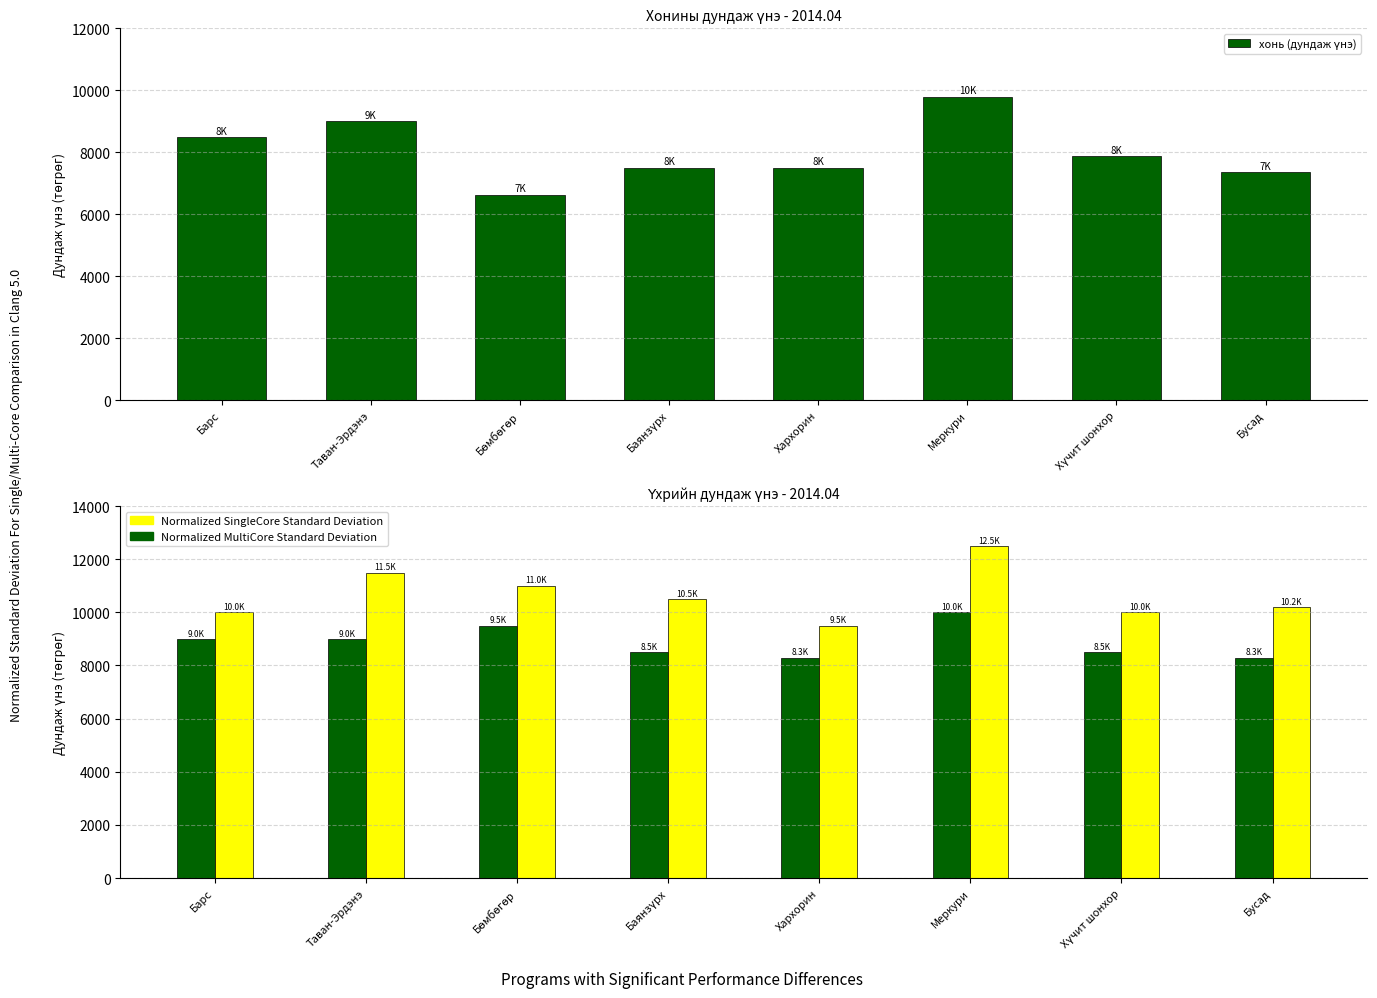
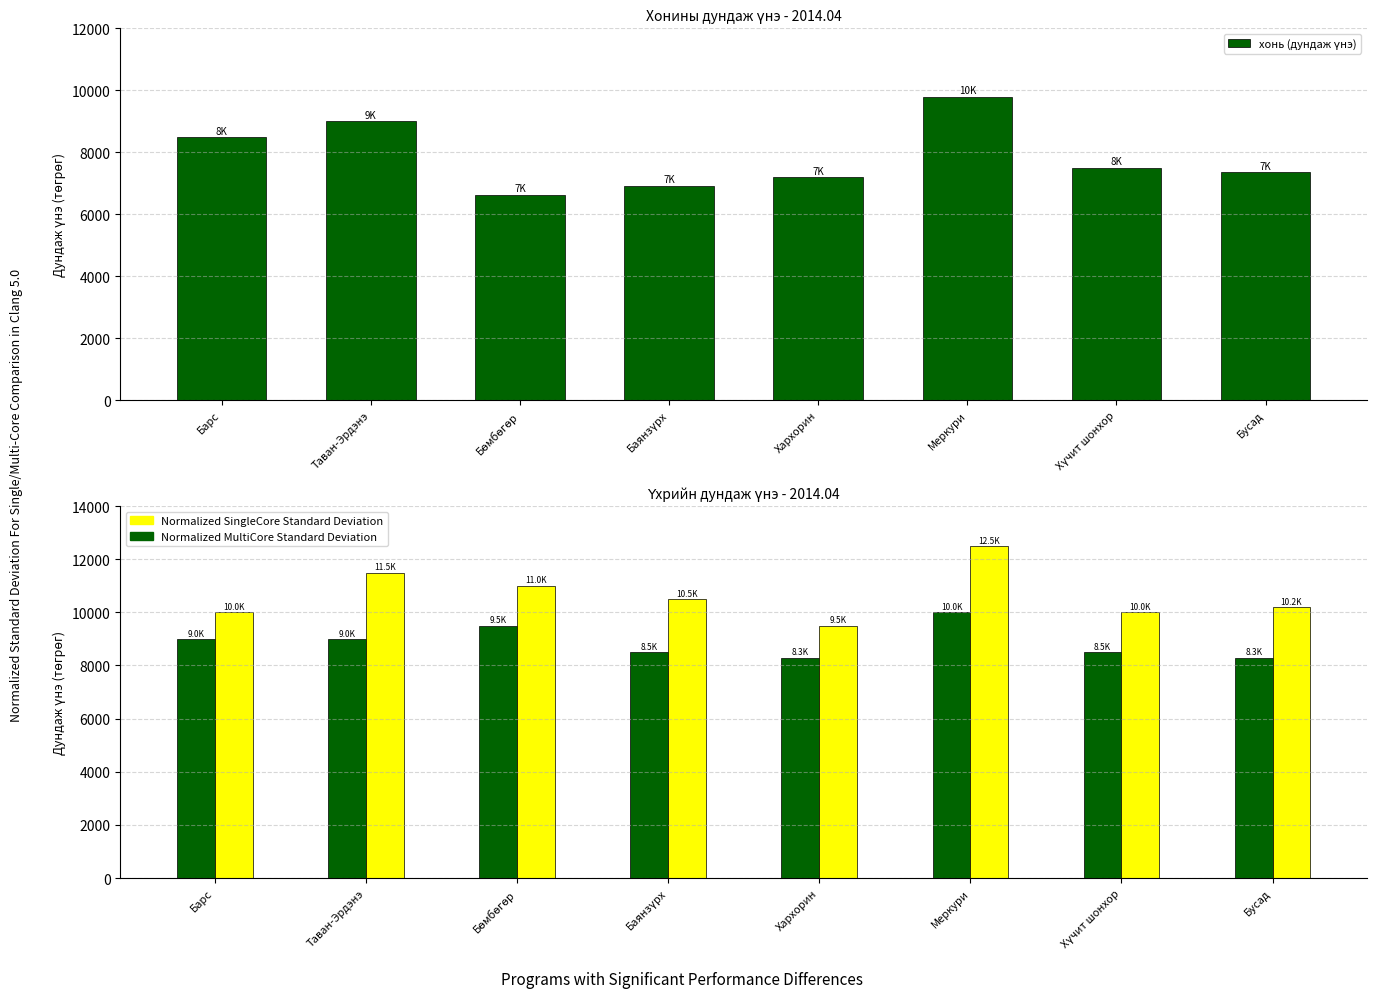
Хонины дундаж үнэ - 2014.04, Баянзүрх: 8K -> 7K
Хонины дундаж үнэ - 2014.04, Хархорин: 8K -> 7K
Хонины дундаж үнэ - 2014.04, Хүчит шонхор: 7900 -> 7500
